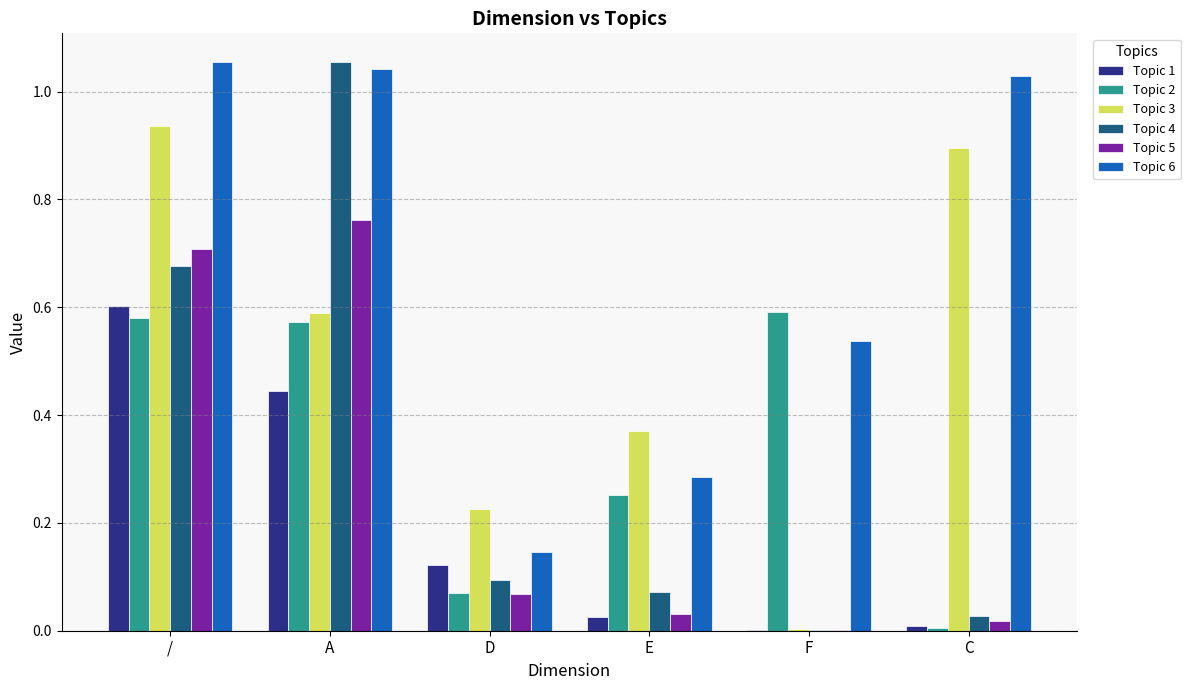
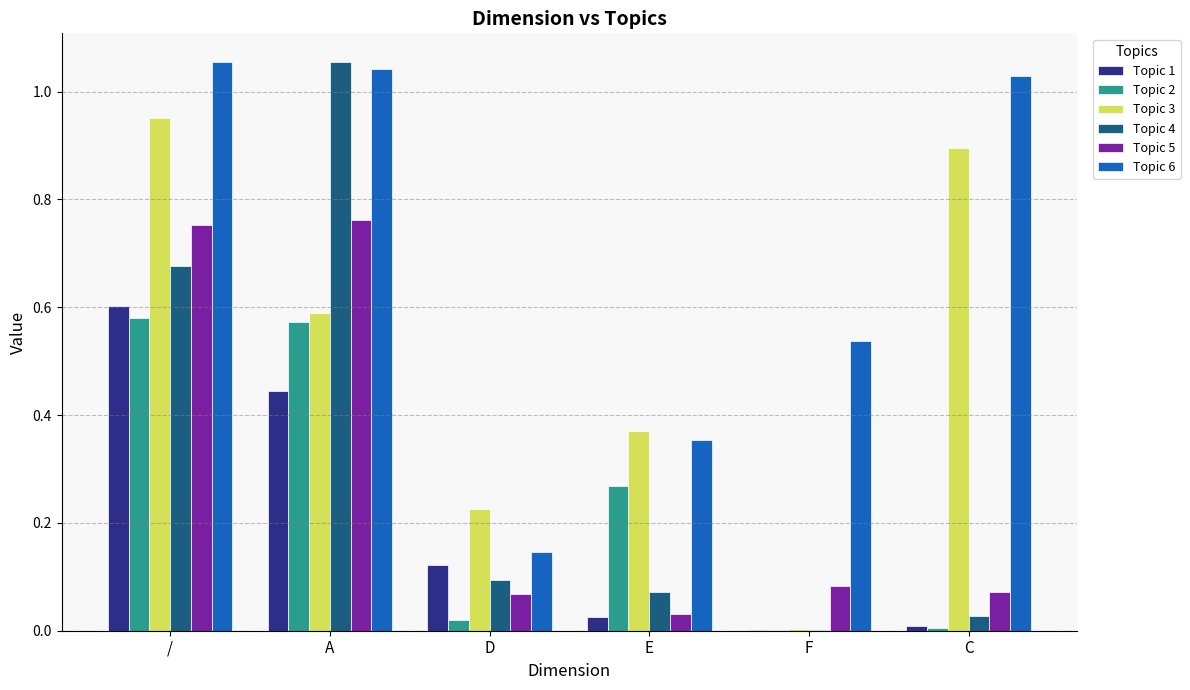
Topic 3, /: 0.94 -> 0.95
Topic 5, /: 0.71 -> 0.75
Topic 2, D: 0.07 -> 0.02
Topic 2, E: 0.25 -> 0.27
Topic 6, E: 0.29 -> 0.35
Topic 2, F: 0.59 -> 0.00
Topic 5, F: 0.00 -> 0.08
Topic 5, C: 0.02 -> 0.07
